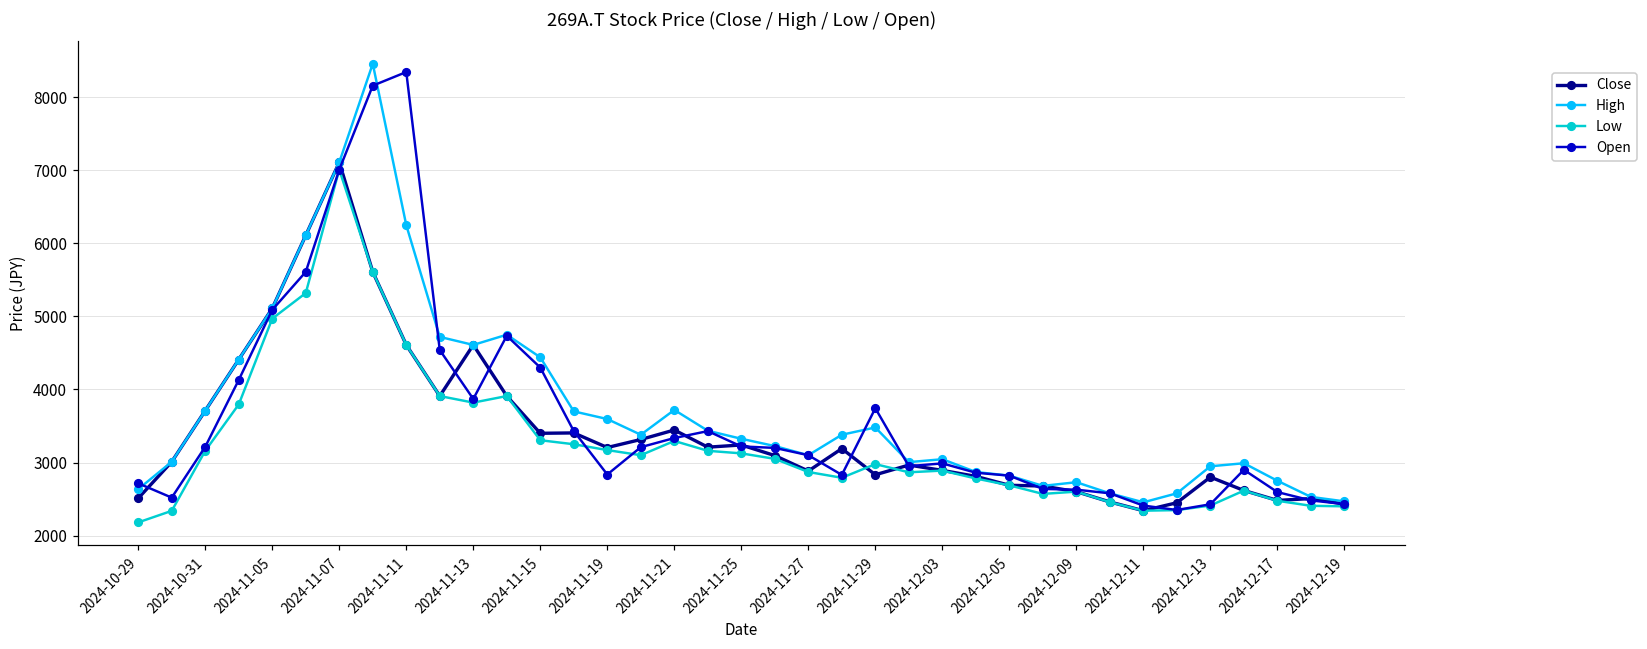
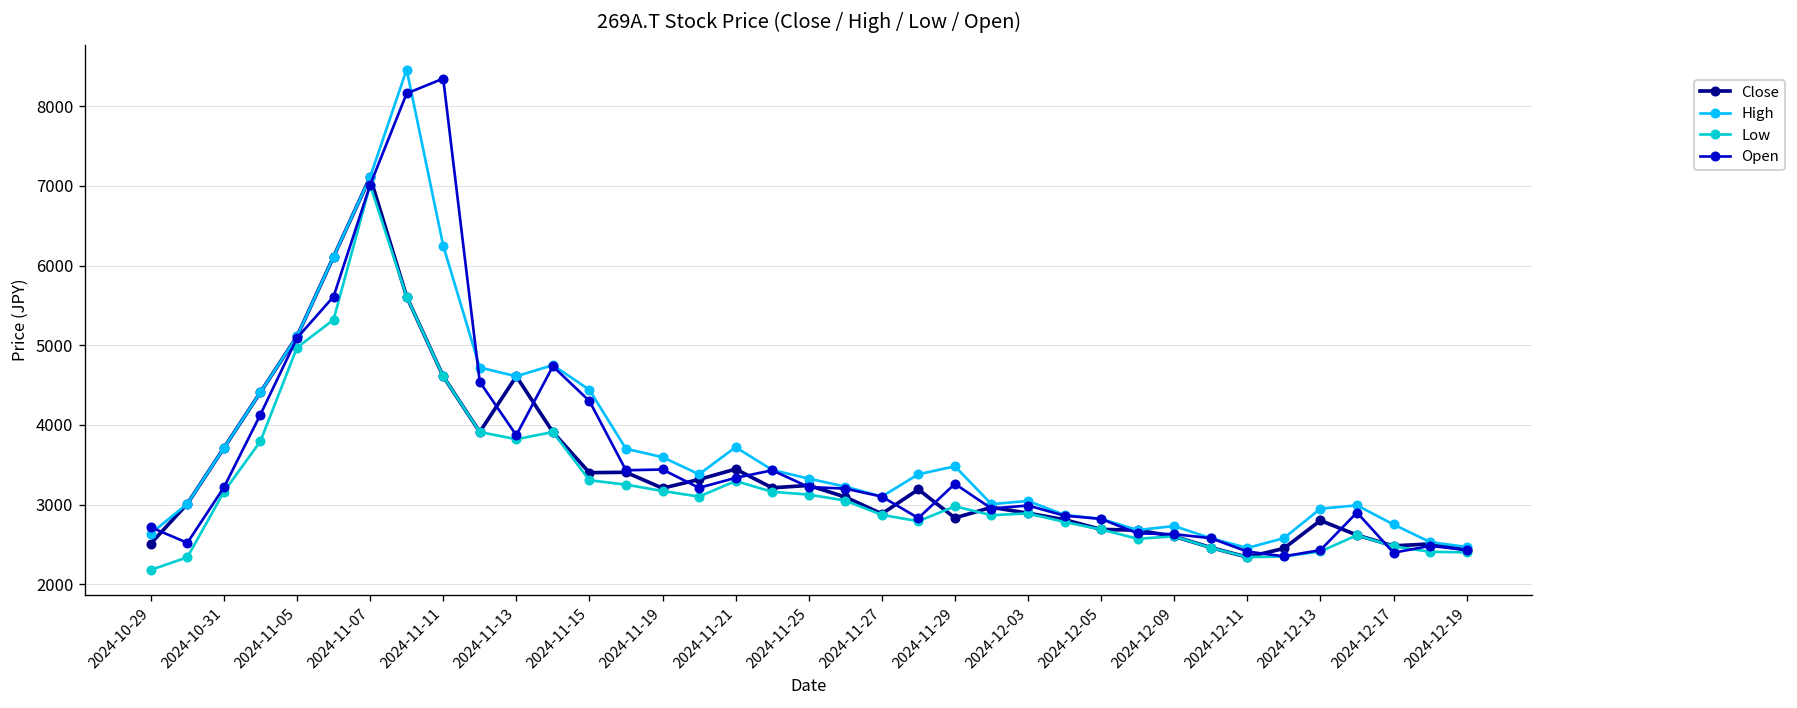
Open, 2024-11-19: 2800 -> 3400
Open, 2024-11-29: 3700 -> 3300
Open, 2024-12-17: 2600 -> 2400
